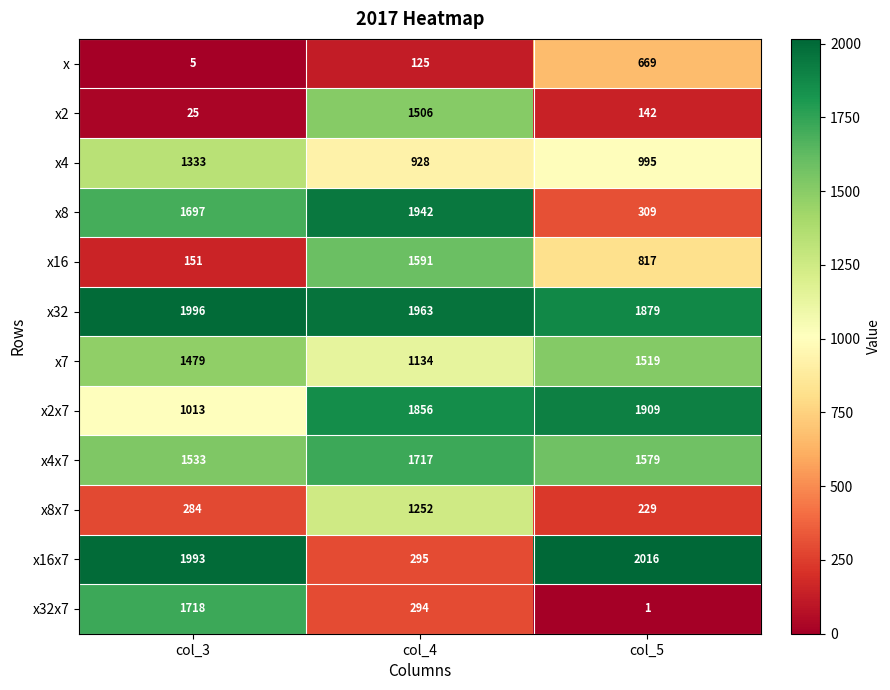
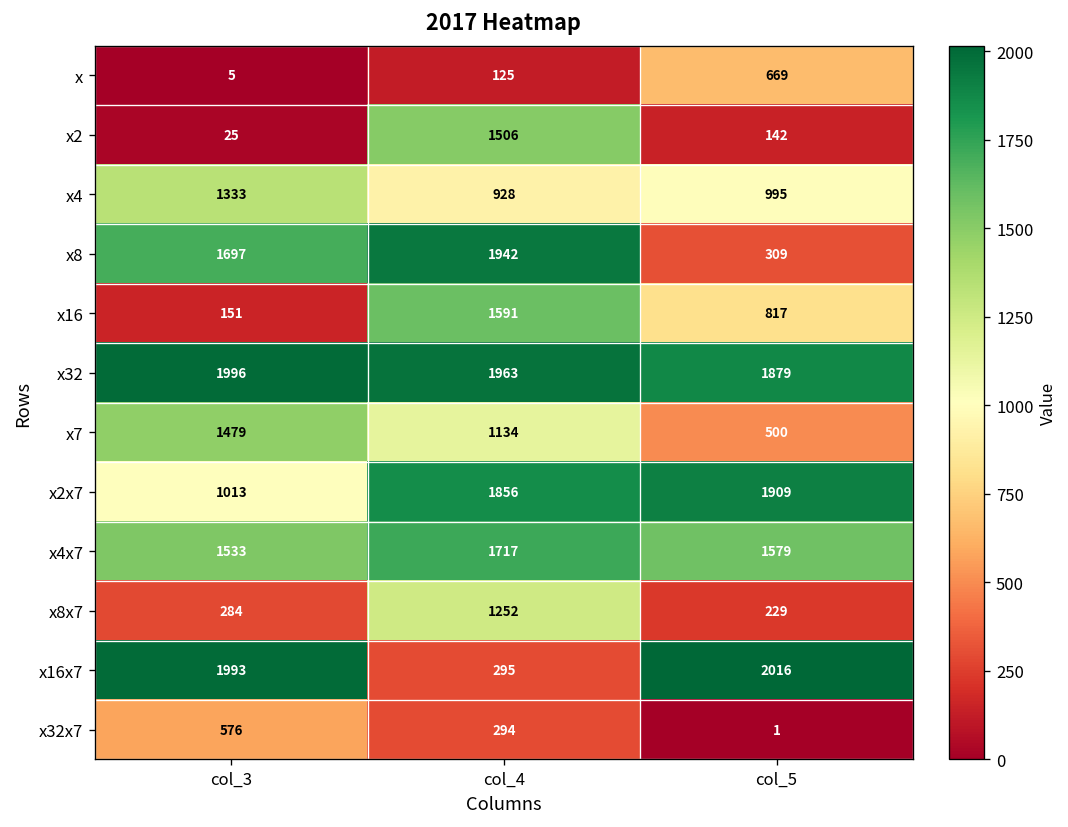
x7, col_5: 1519 -> 500
x32x7, col_3: 1718 -> 576
